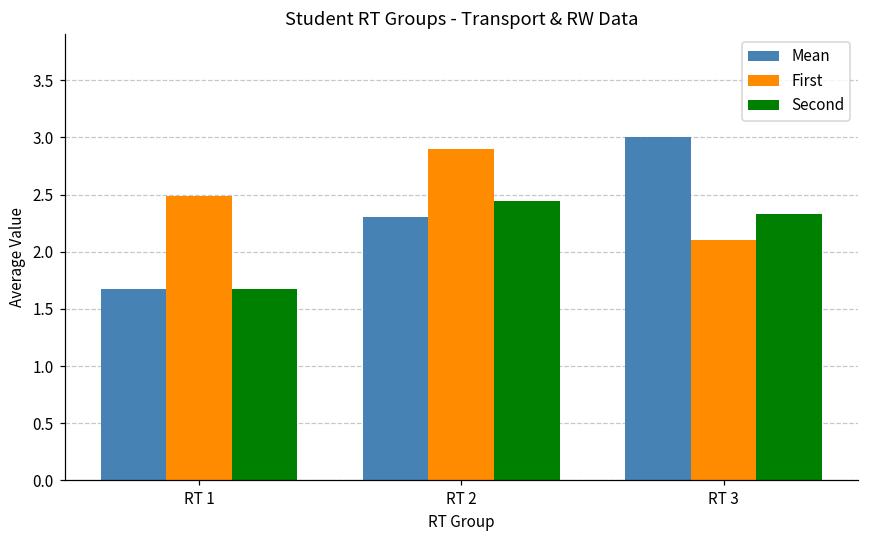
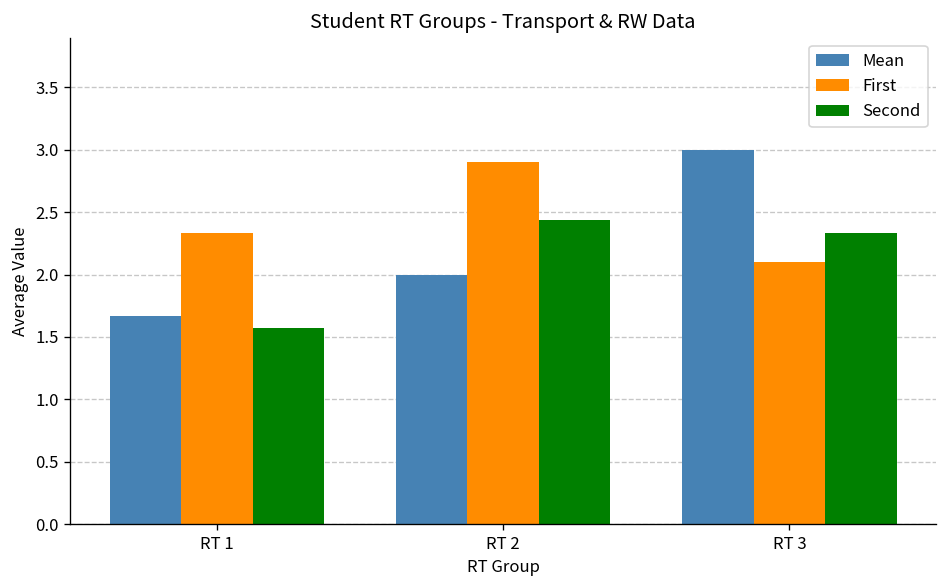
First, RT 1: 2.49 -> 2.33
Second, RT 1: 1.67 -> 1.57
Mean, RT 2: 2.3 -> 2.0
